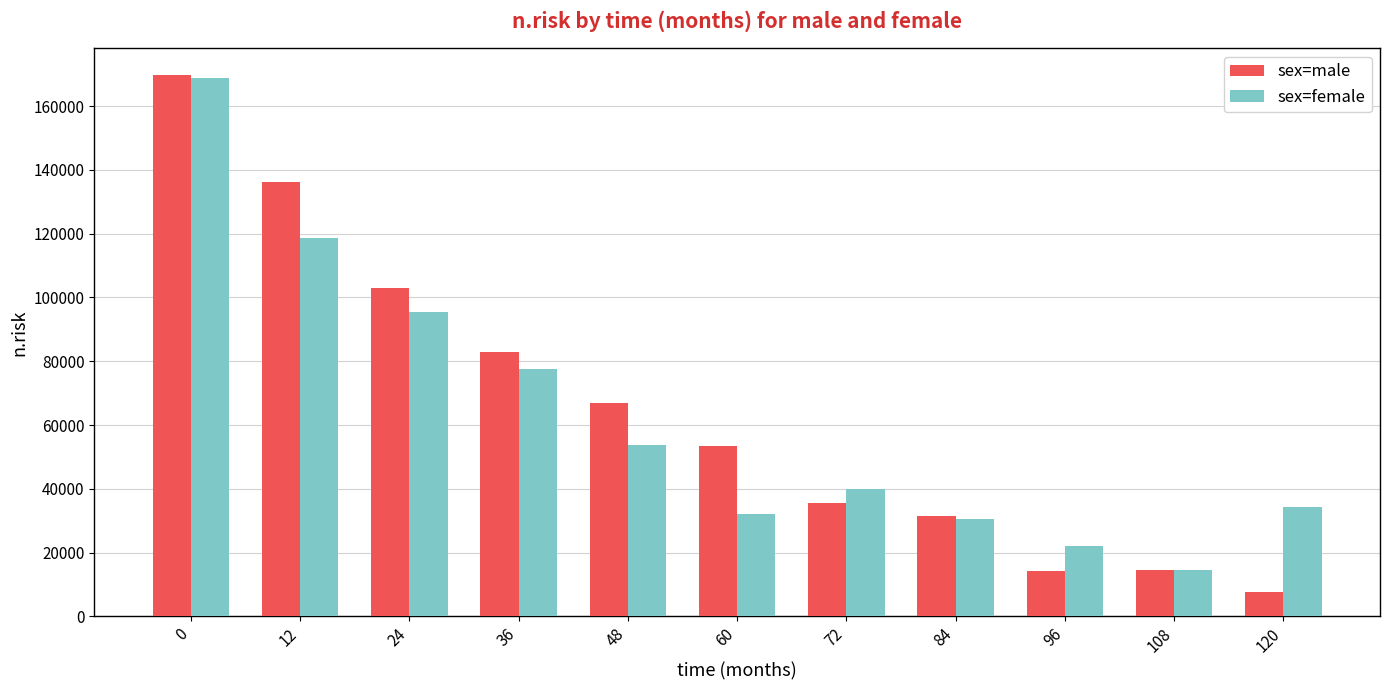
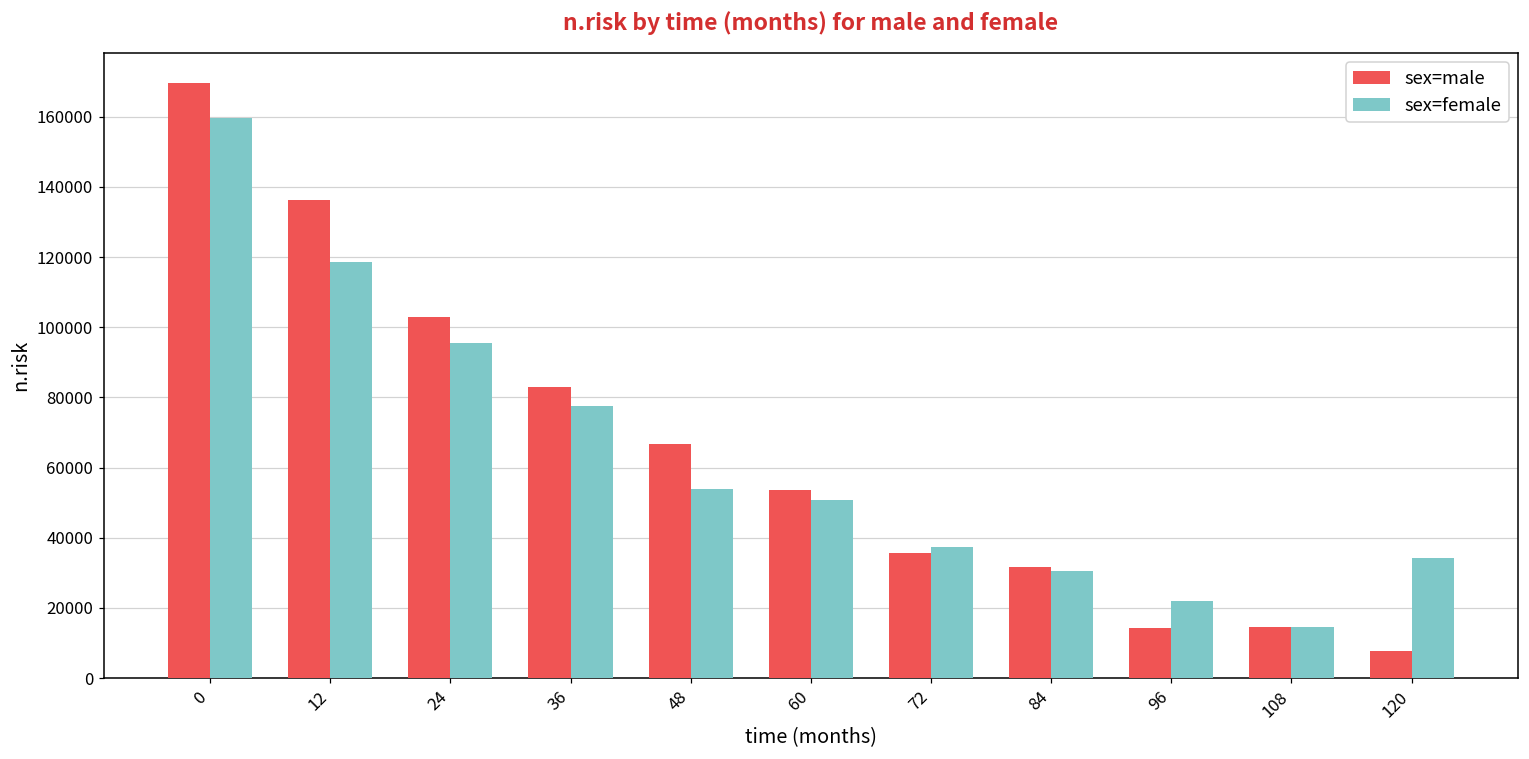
sex=female, 0: 169000 -> 160000
sex=female, 60: 32000 -> 51000
sex=female, 72: 40000 -> 37000
